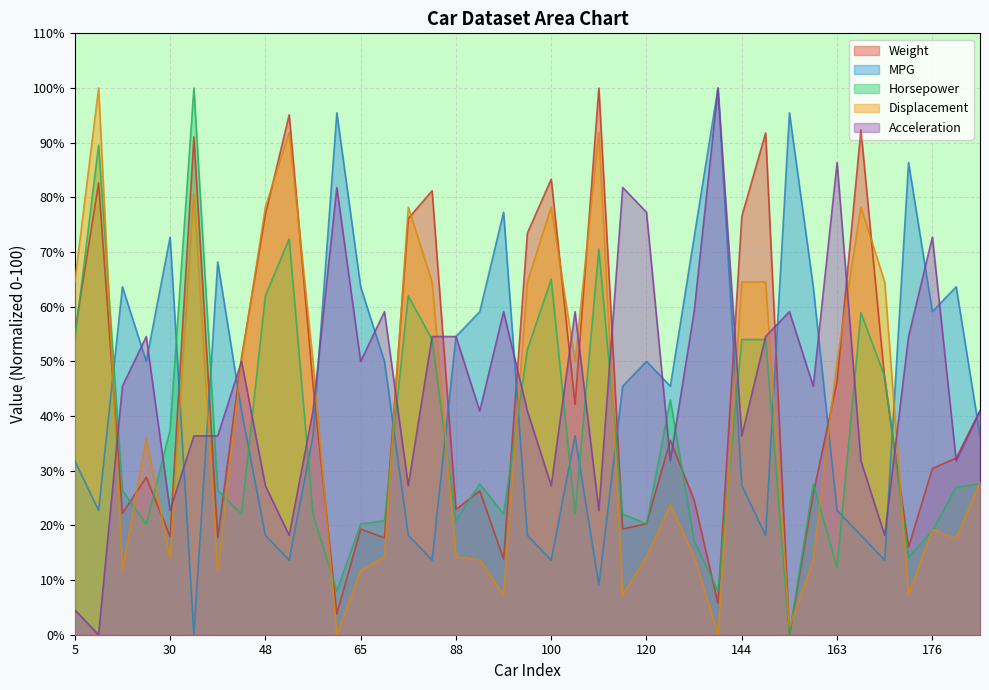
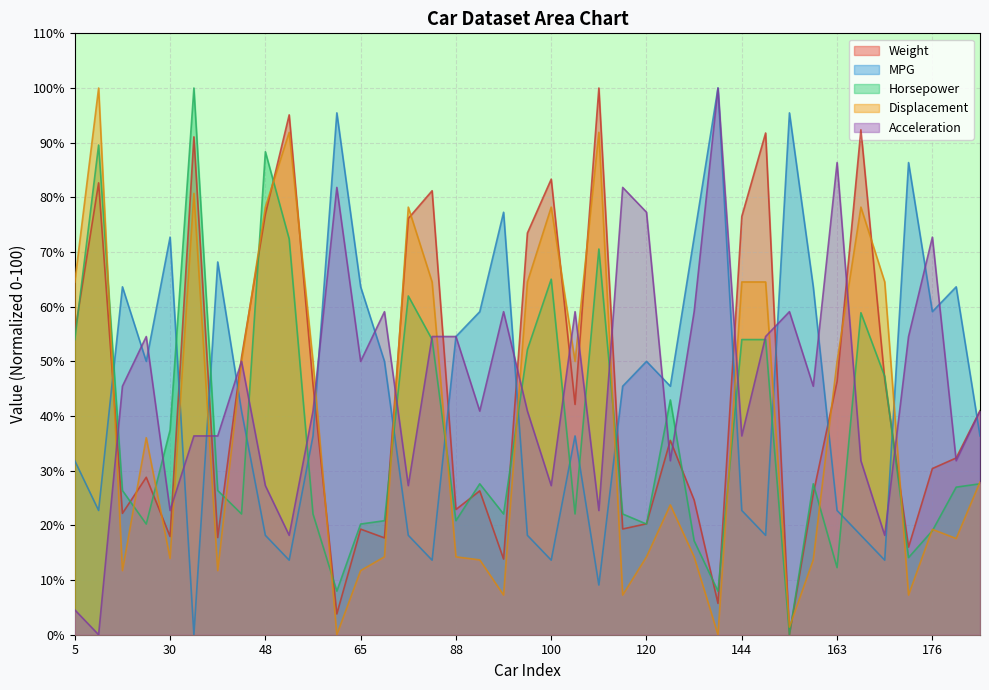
Horsepower, 48: 62% -> 88%
MPG, 144: 27% -> 23%
